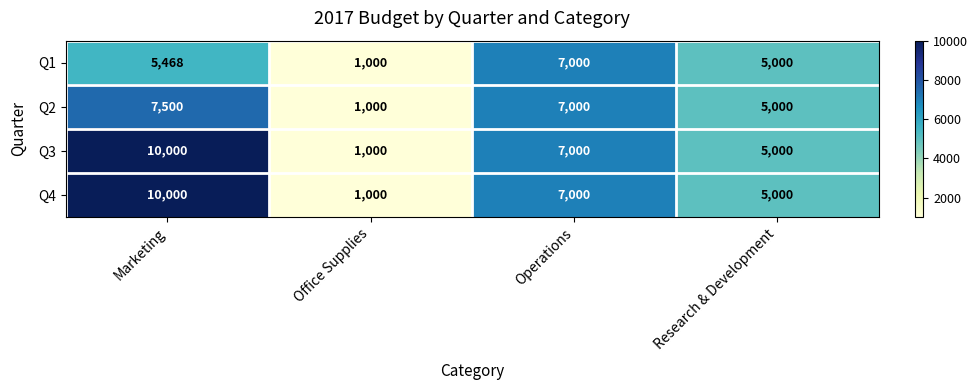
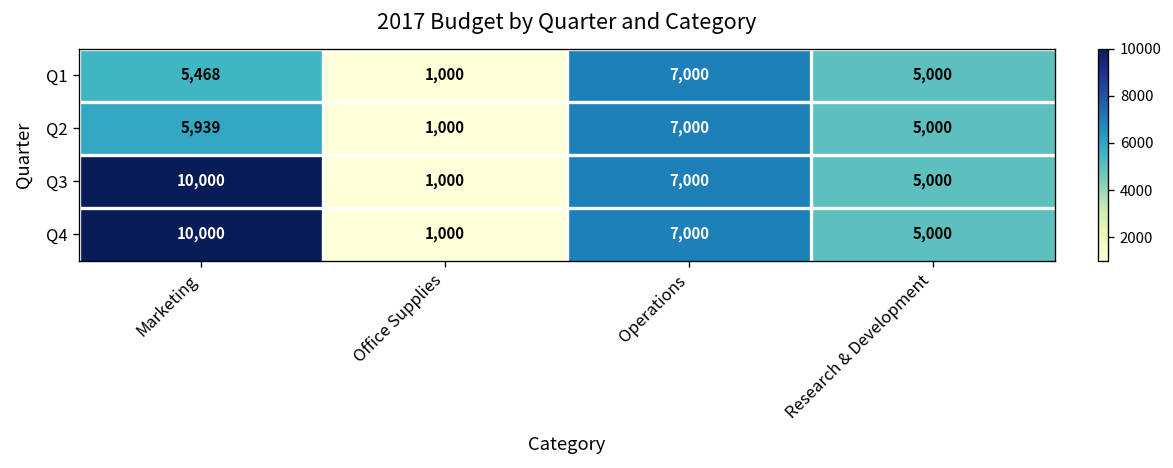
Q2, Marketing: 7,500 -> 5,939
